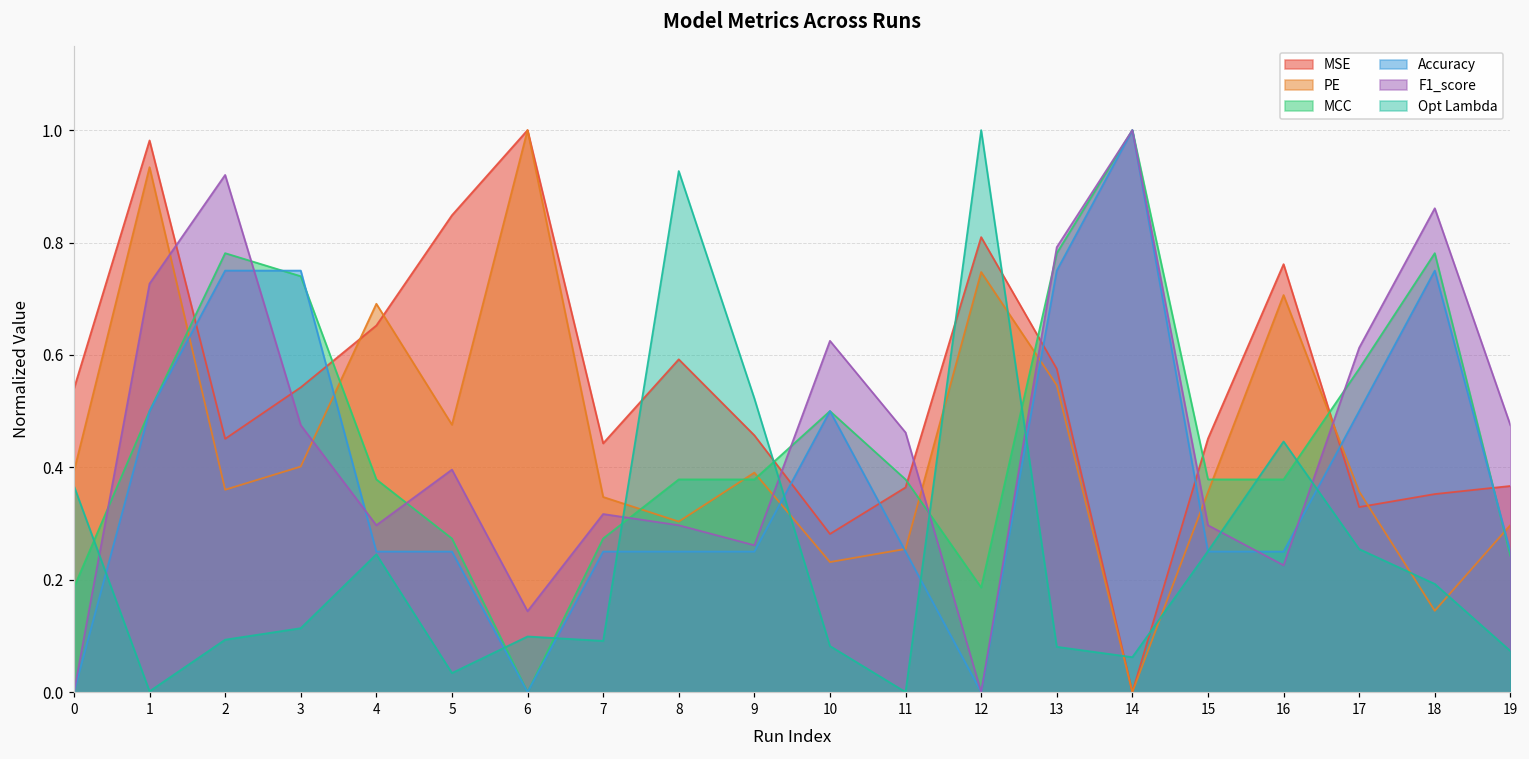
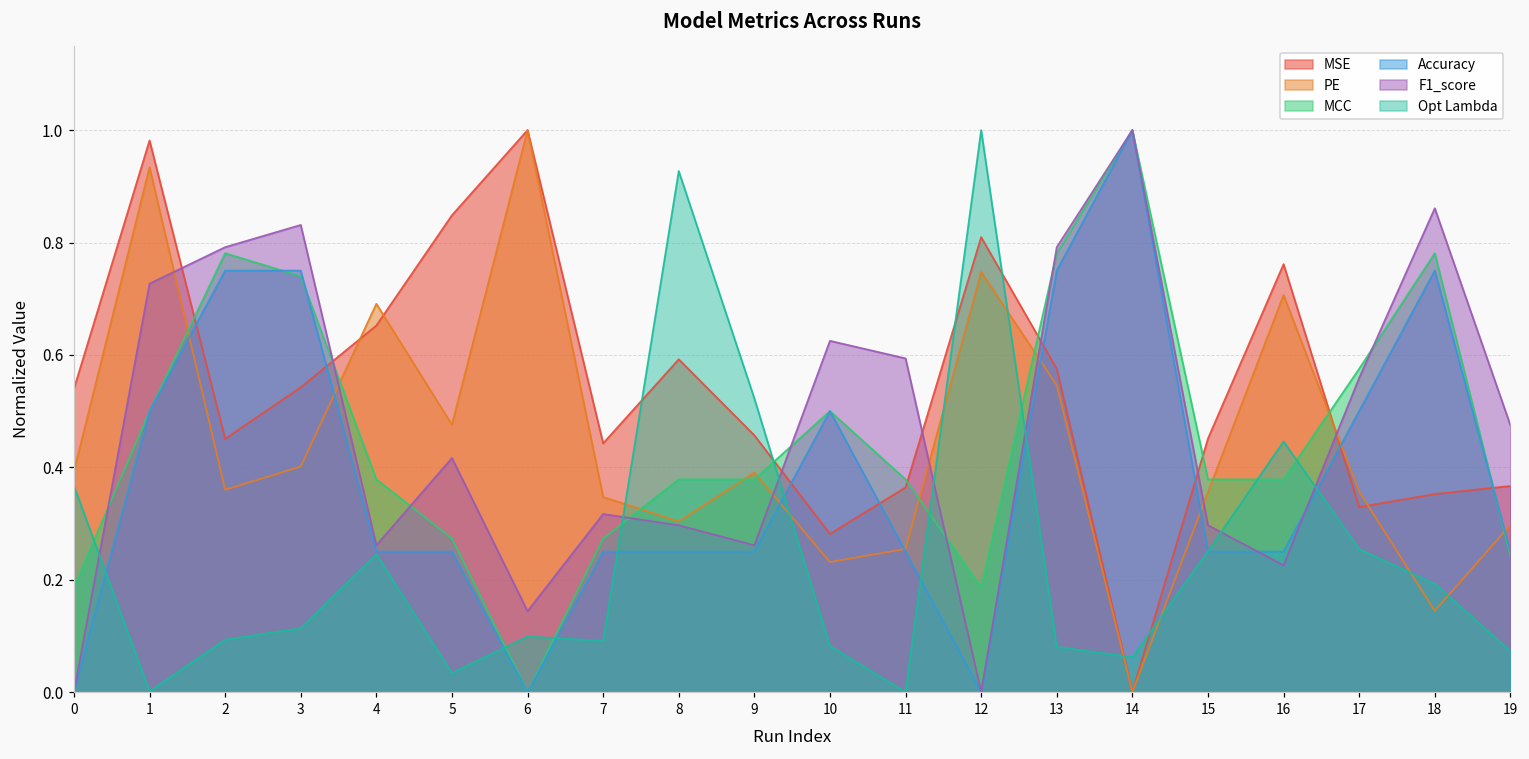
F1_score, 2: 0.92 -> 0.79
F1_score, 3: 0.48 -> 0.83
F1_score, 4: 0.30 -> 0.26
F1_score, 5: 0.40 -> 0.42
F1_score, 11: 0.46 -> 0.59
F1_score, 17: 0.61 -> 0.56
